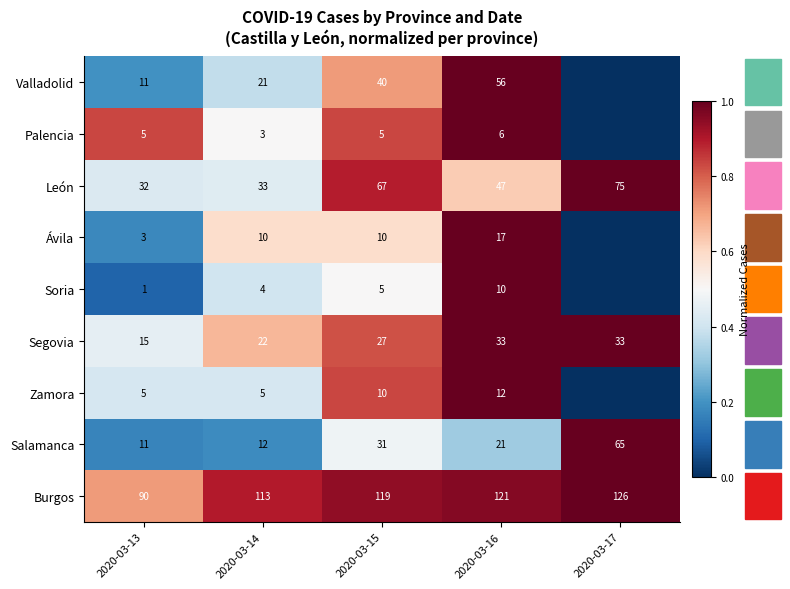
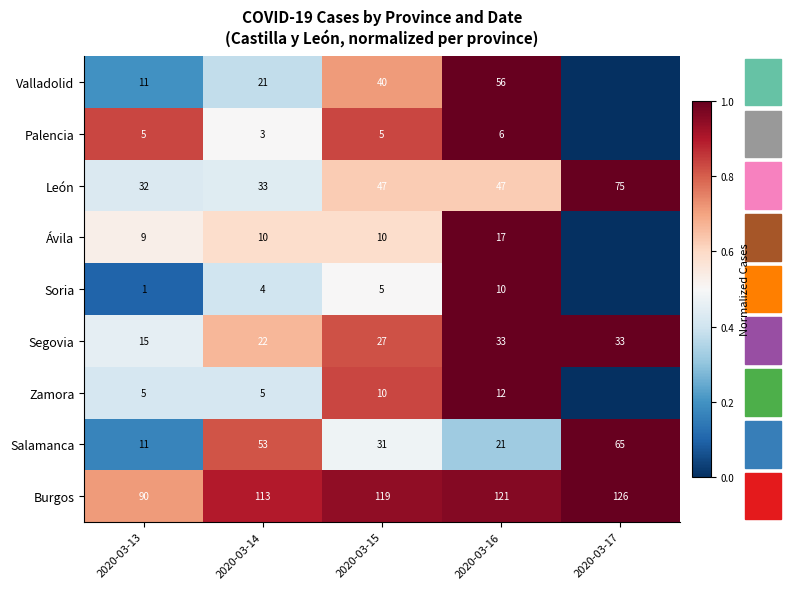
León, 2020-03-15: 67 -> 47
Ávila, 2020-03-13: 3 -> 9
Salamanca, 2020-03-14: 12 -> 53
